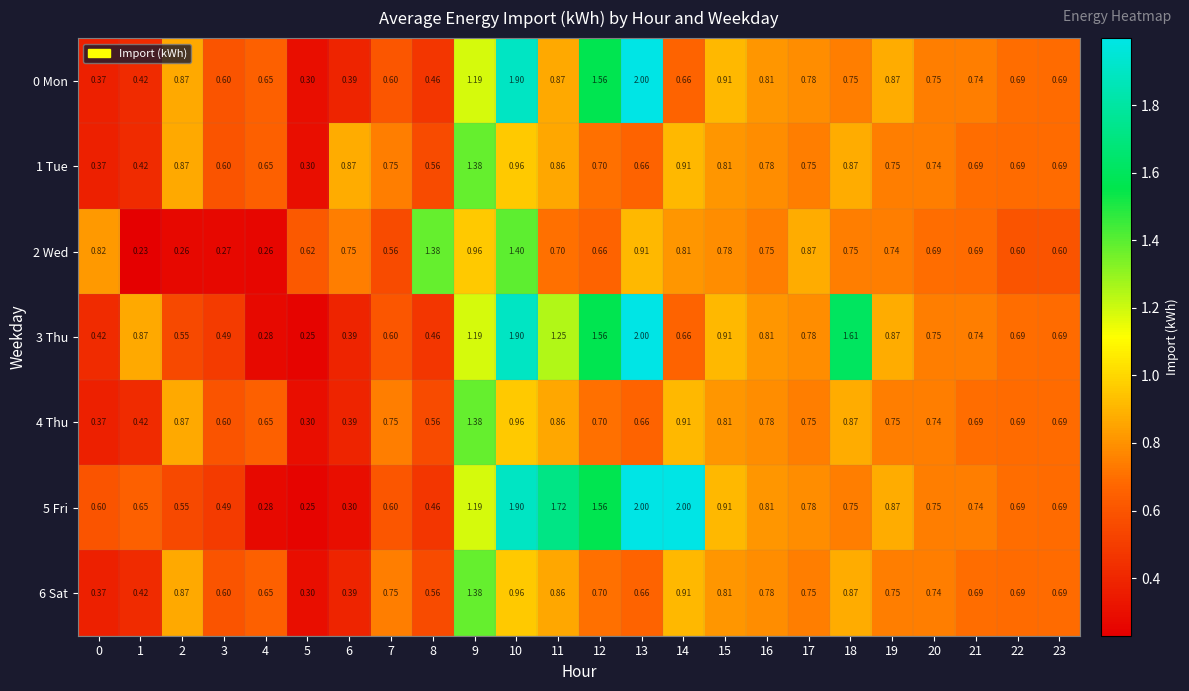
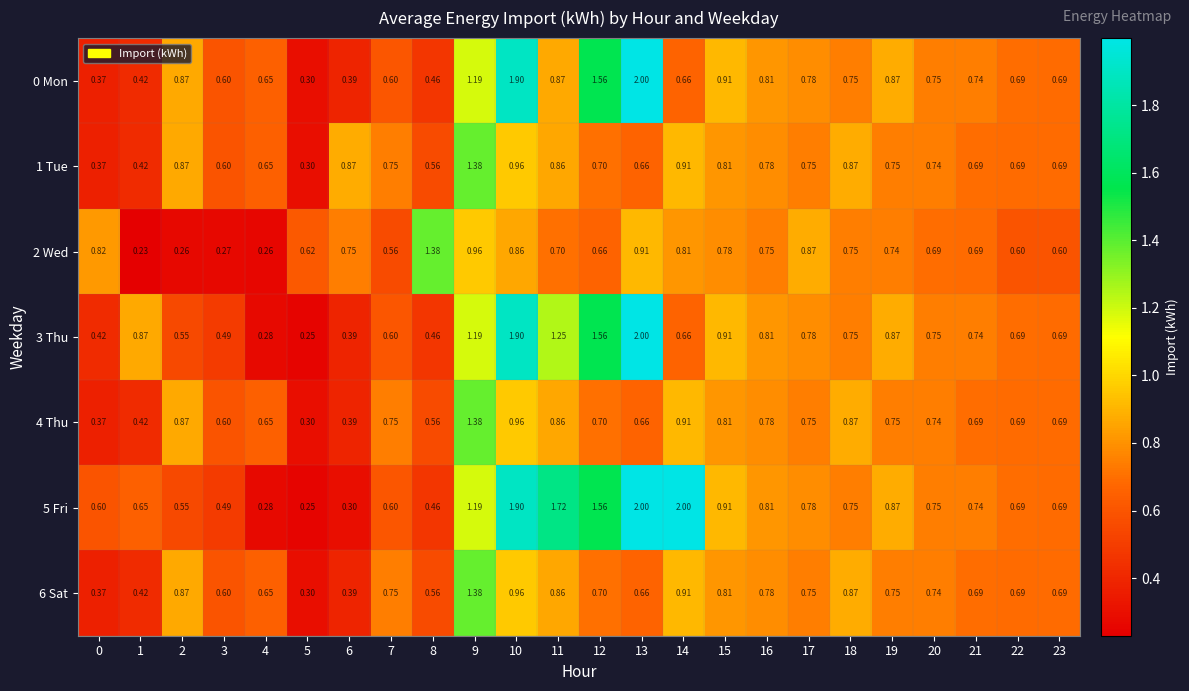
2 Wed, 10: 1.40 -> 0.86
3 Thu, 18: 1.61 -> 0.75
